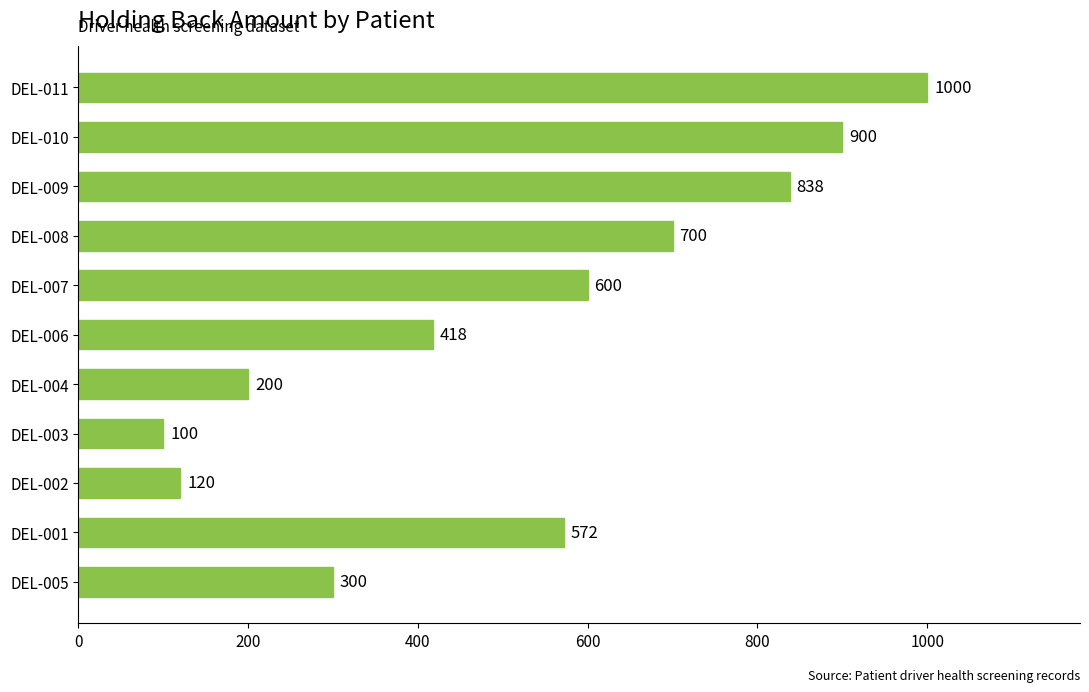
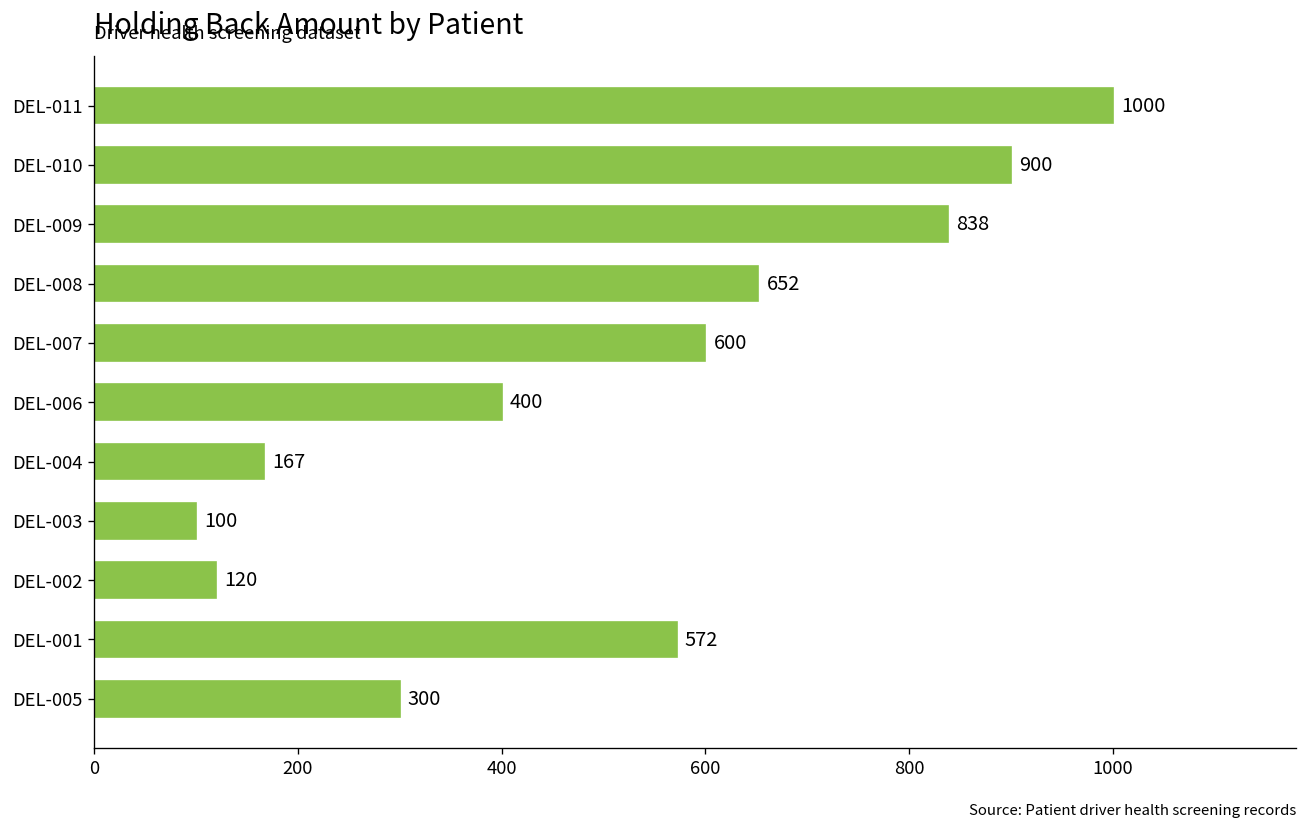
DEL-008: 700 -> 652
DEL-006: 418 -> 400
DEL-004: 200 -> 167
